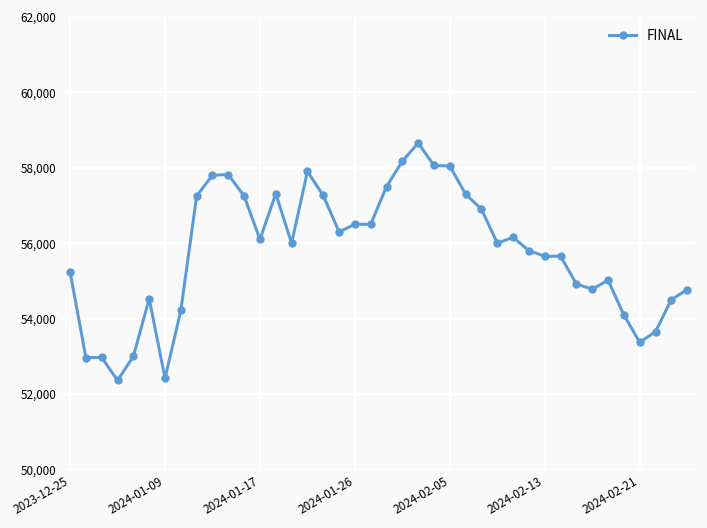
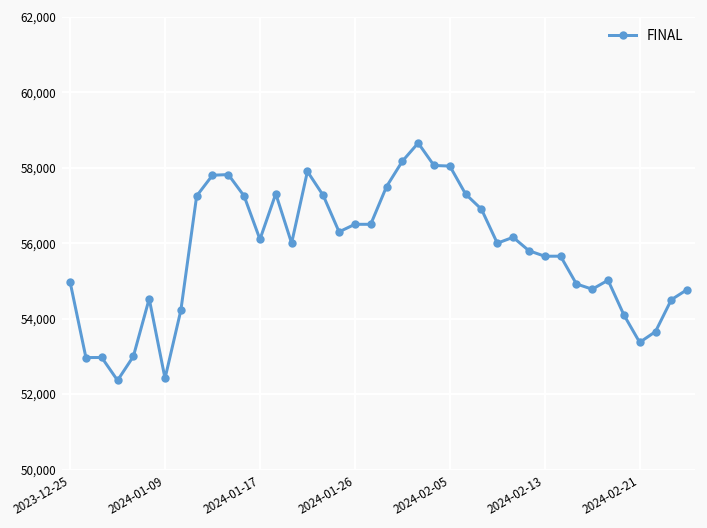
2023-12-25: 55,200 -> 55,000
